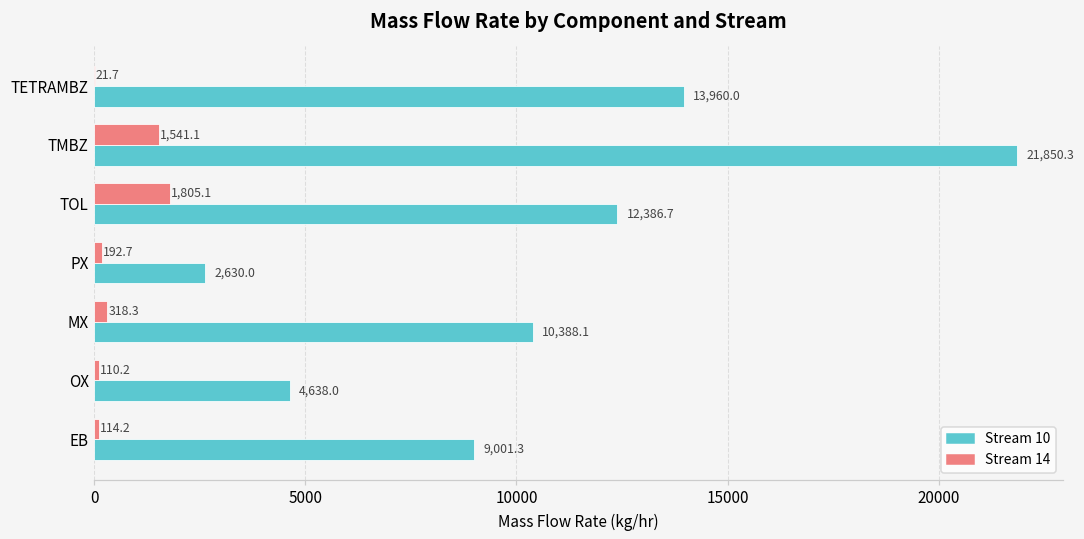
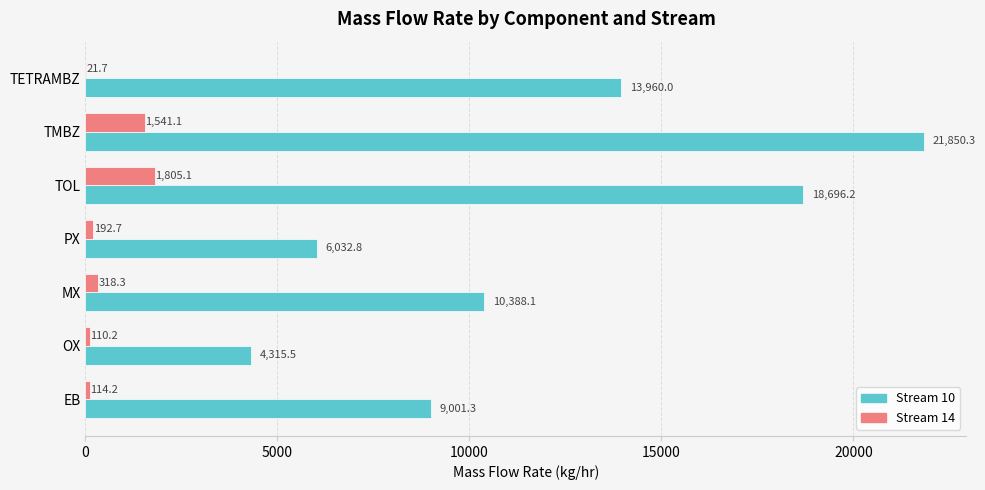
Stream 10, TOL: 12,386.7 -> 18,696.2
Stream 10, PX: 2,630.0 -> 6,032.8
Stream 10, OX: 4,638.0 -> 4,315.5
